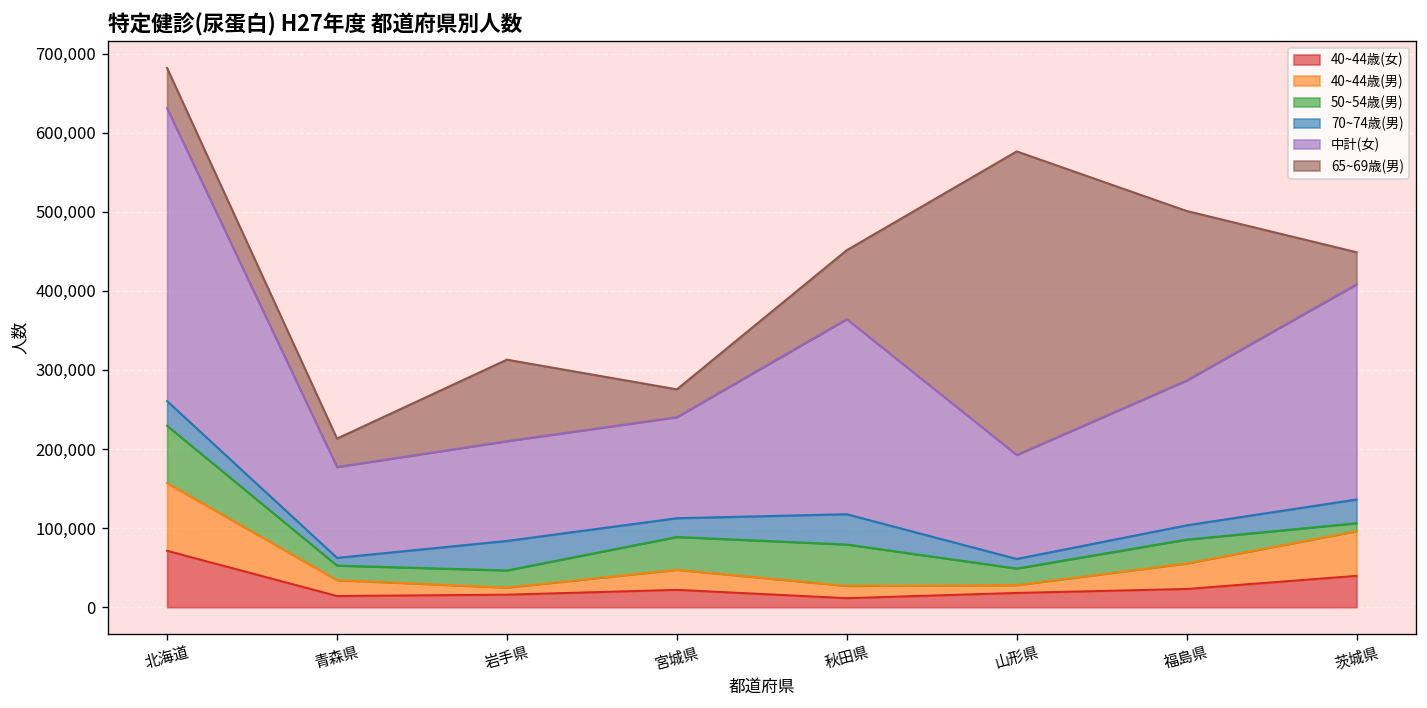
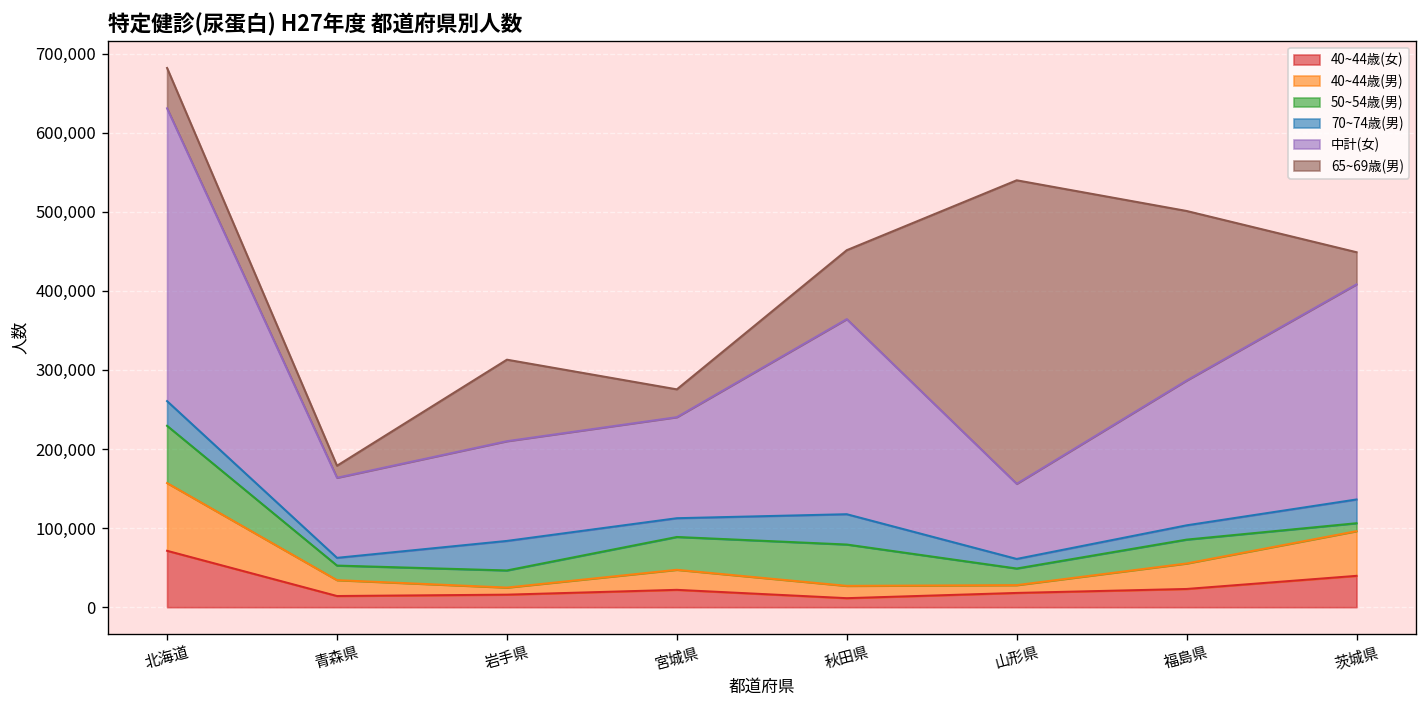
中計(女), 青森県: 110,000 -> 100,000
65~69歳(男), 青森県: 40,000 -> 20,000
中計(女), 山形県: 130,000 -> 100,000
